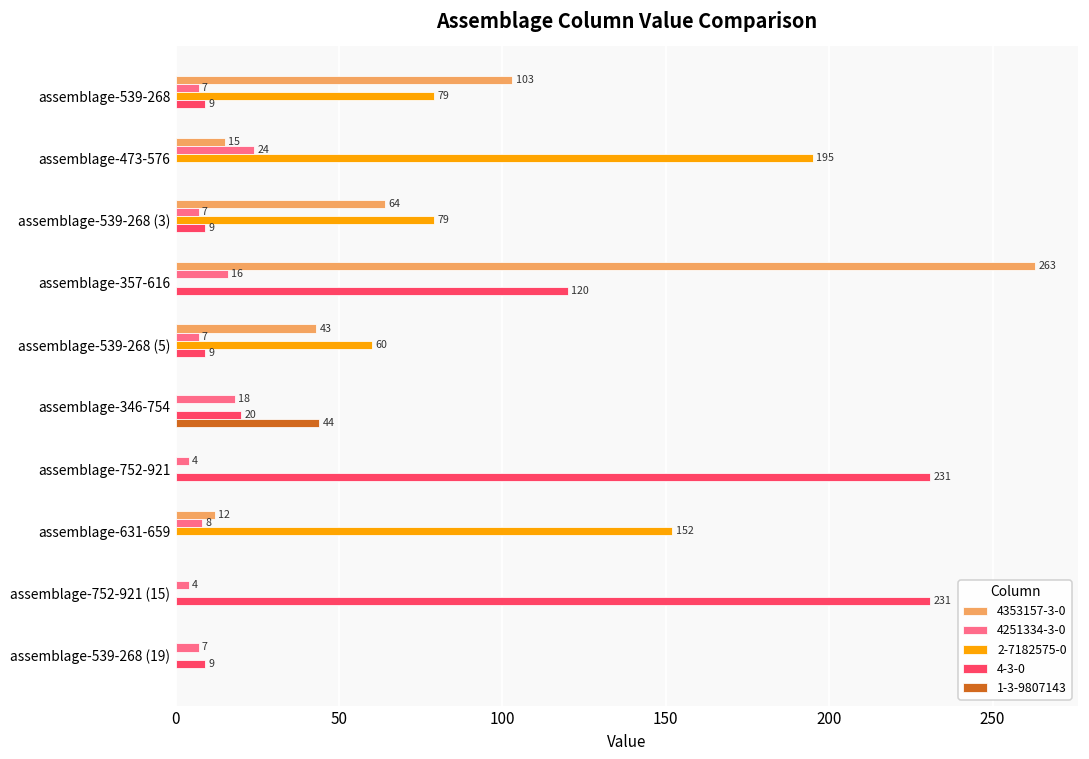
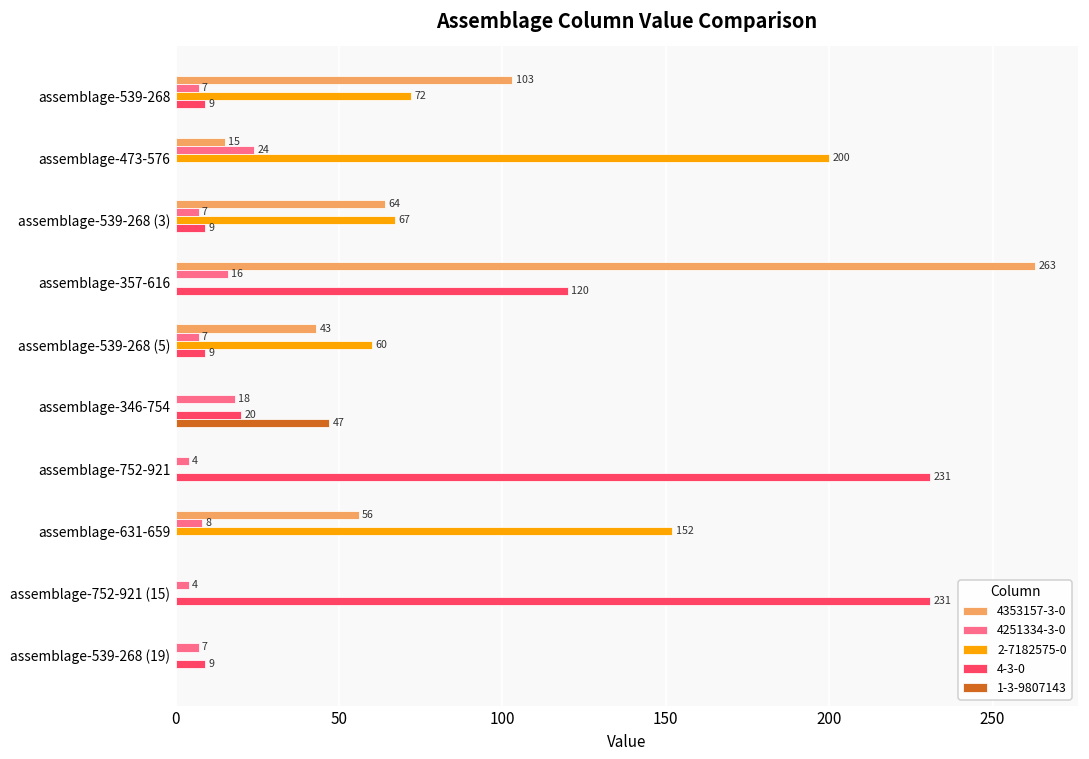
2-7182575-0, assemblage-539-268: 79 -> 72
2-7182575-0, assemblage-473-576: 195 -> 200
2-7182575-0, assemblage-539-268 (3): 79 -> 67
1-3-9807143, assemblage-346-754: 44 -> 47
4353157-3-0, assemblage-631-659: 12 -> 56
